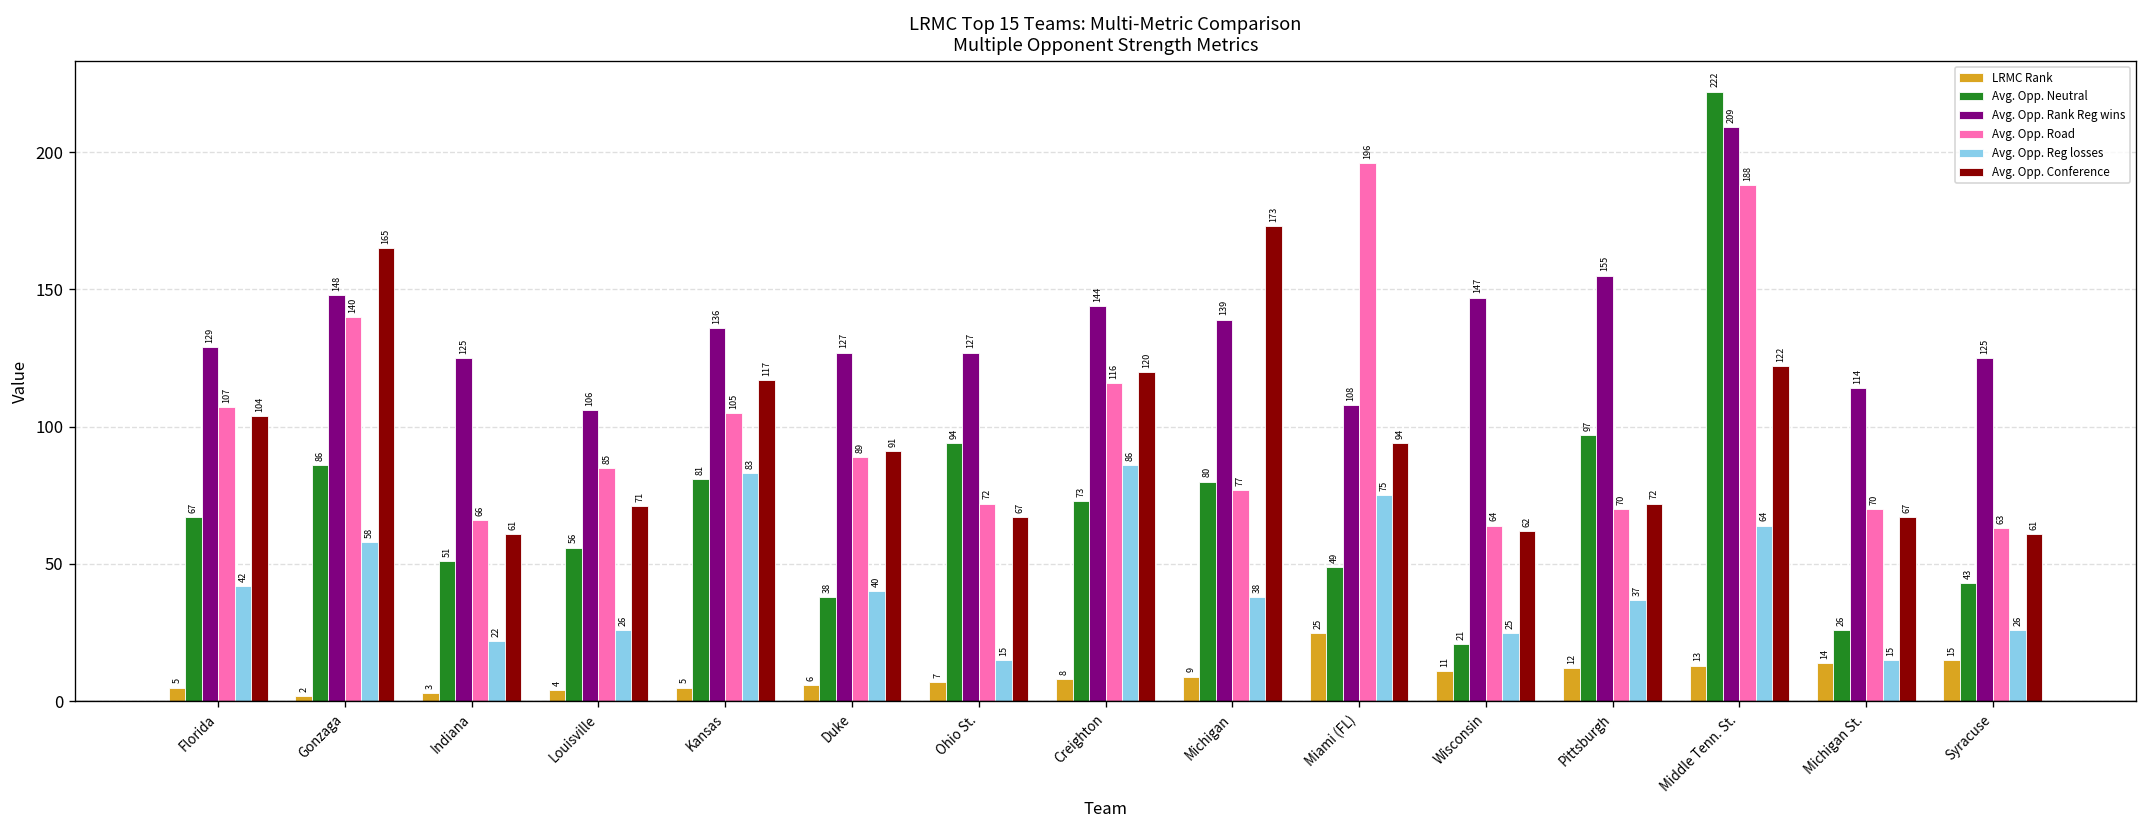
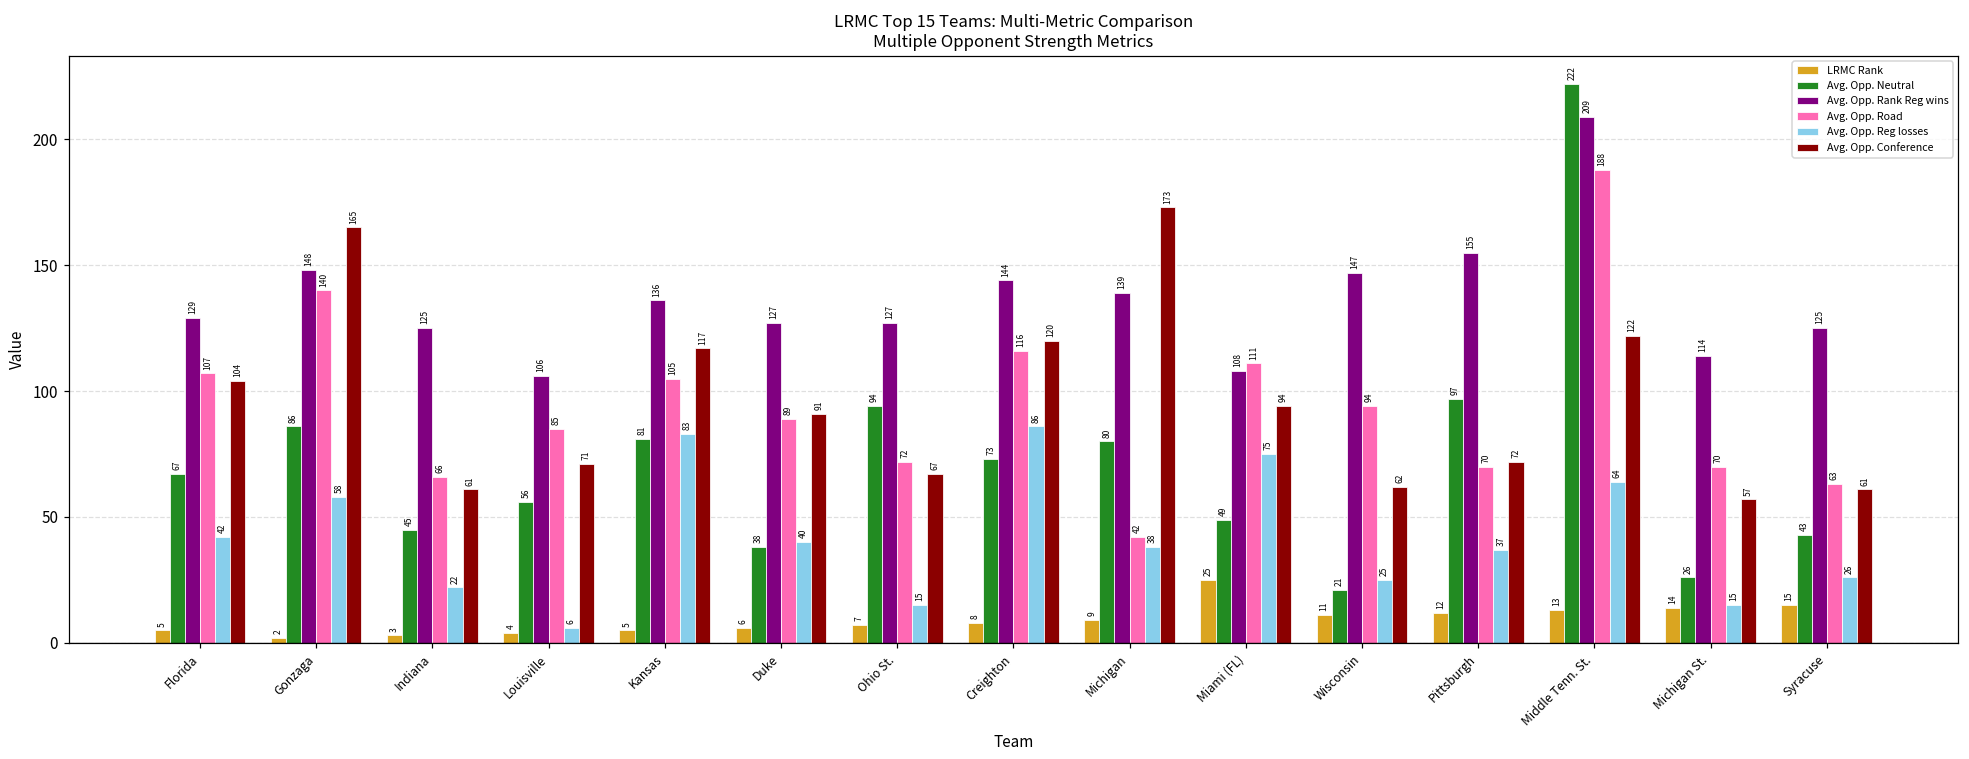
Avg. Opp. Neutral, Indiana: 51 -> 45
Avg. Opp. Reg losses, Louisville: 26 -> 6
Avg. Opp. Road, Michigan: 77 -> 42
Avg. Opp. Road, Miami (FL): 196 -> 111
Avg. Opp. Road, Wisconsin: 64 -> 94
Avg. Opp. Conference, Michigan St.: 67 -> 57
